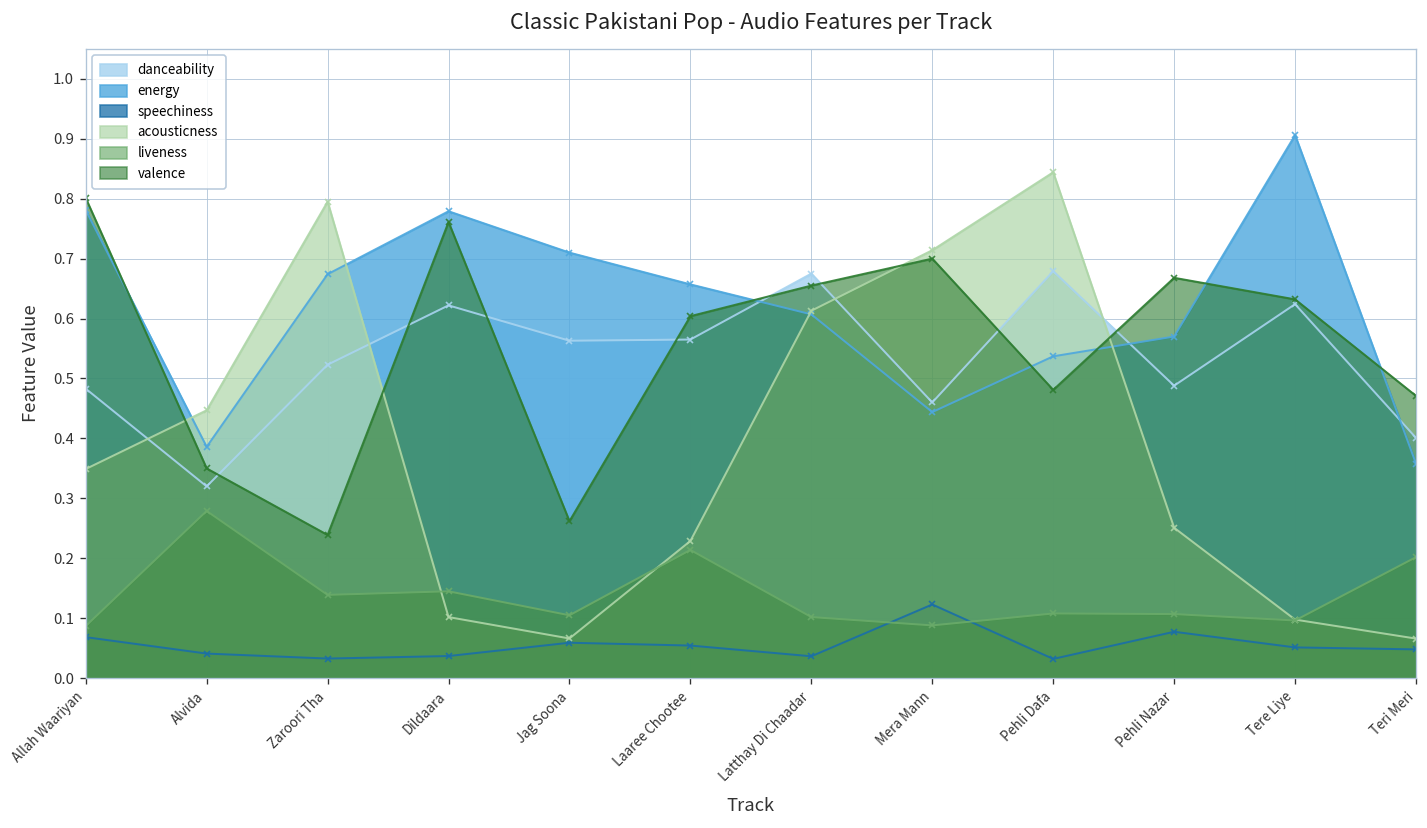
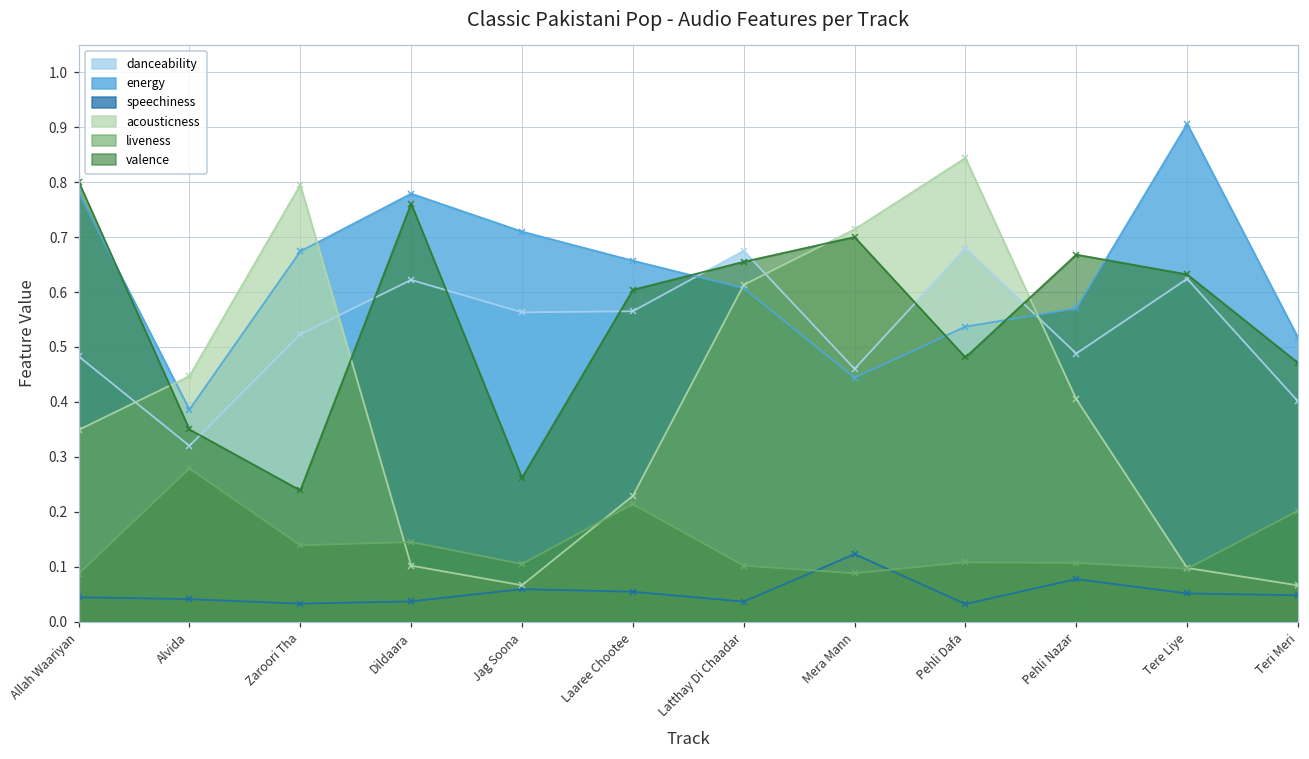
speechiness, Allah Waariyan: 0.07 -> 0.04
acousticness, Pehli Nazar: 0.25 -> 0.41
energy, Teri Meri: 0.36 -> 0.52
